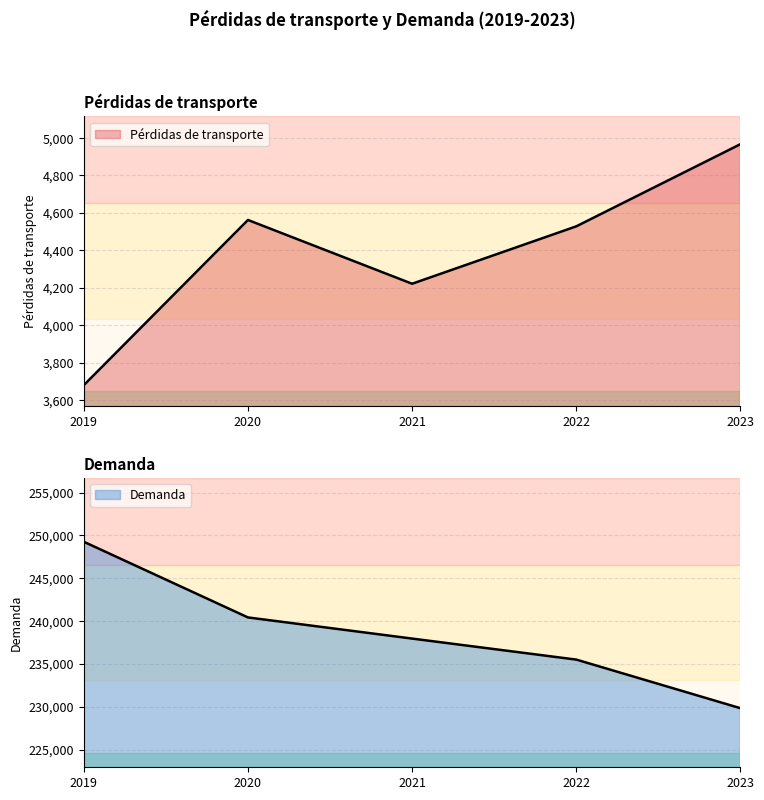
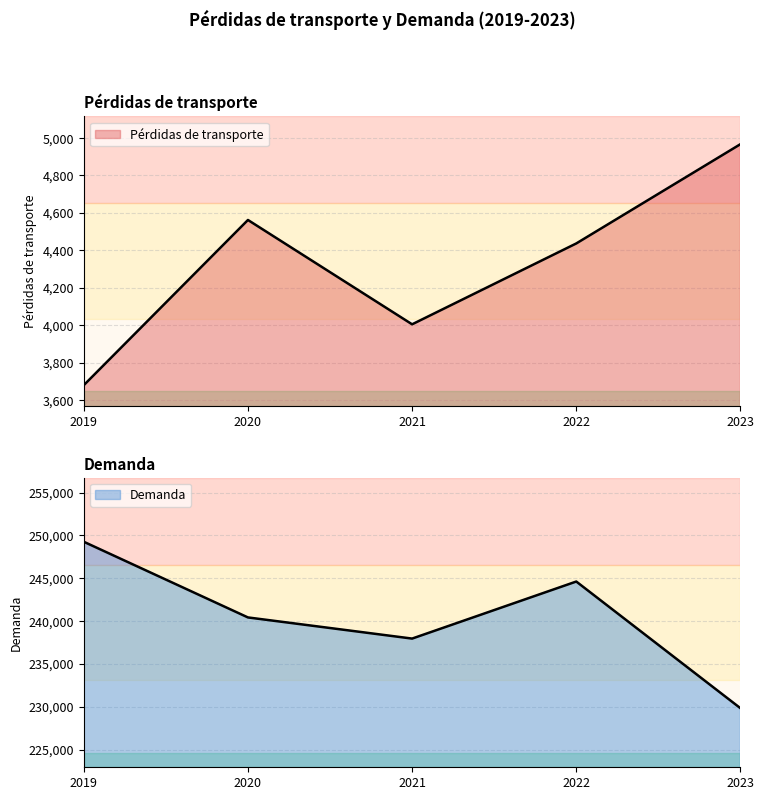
Pérdidas de transporte, 2021: 4,220 -> 4,000
Pérdidas de transporte, 2022: 4,530 -> 4,440
Demanda, 2022: 236,000 -> 245,000
